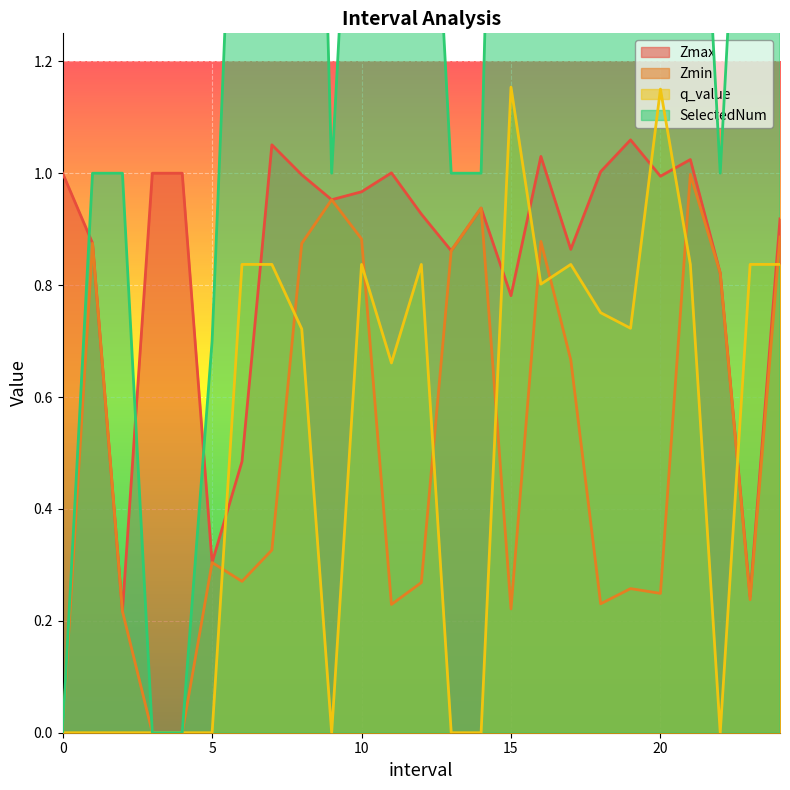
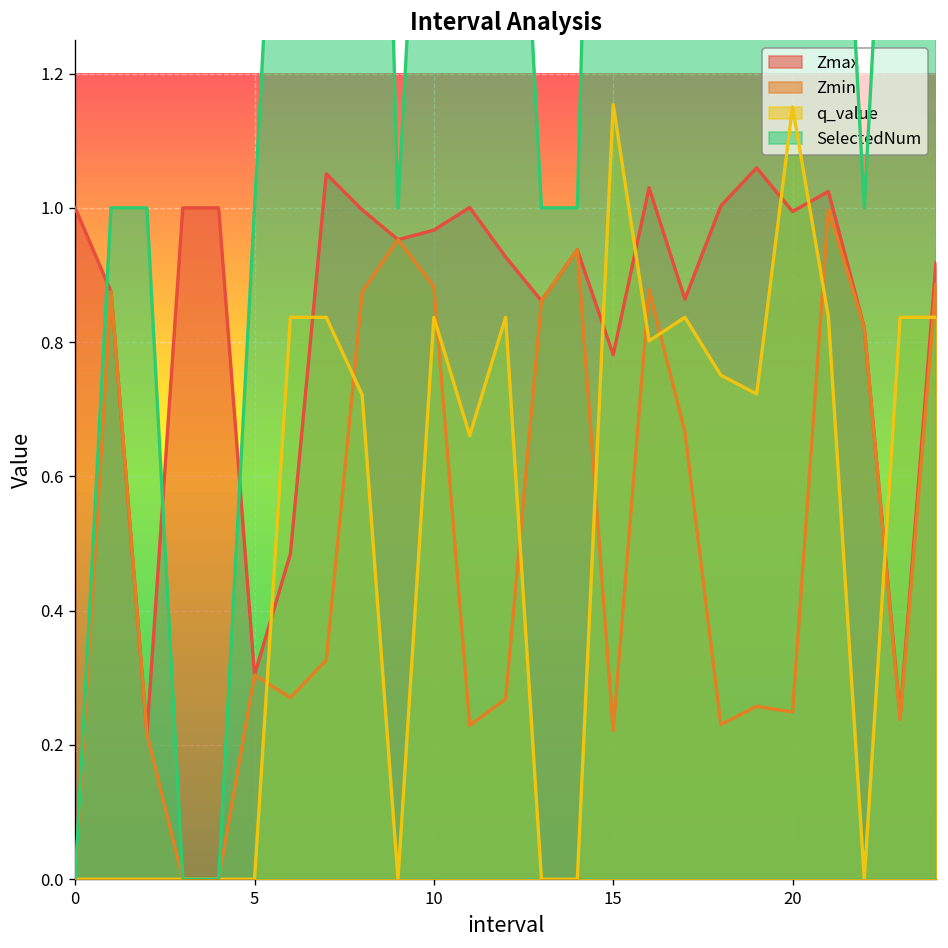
SelectedNum, 5: 0.7 -> 1.0
